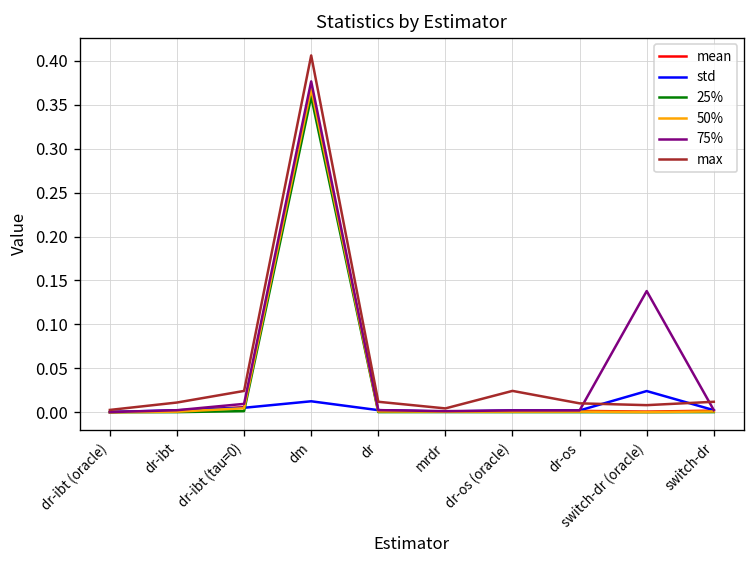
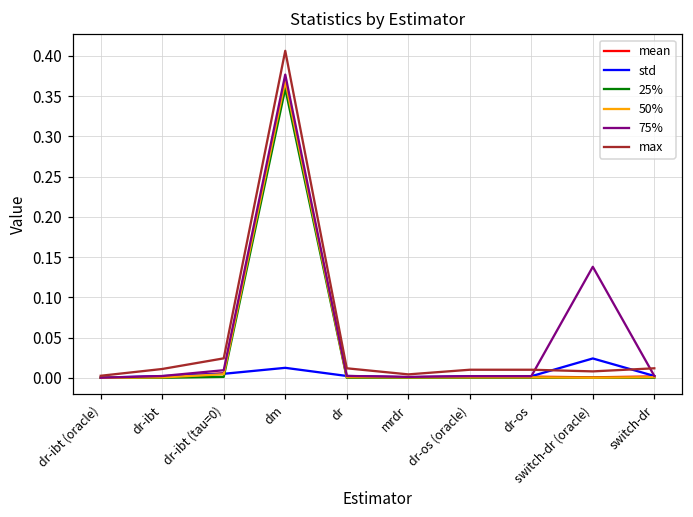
max, dr-os (oracle): 0.02 -> 0.01
